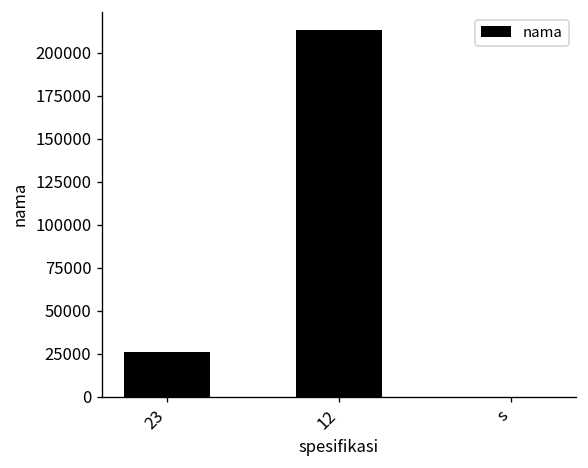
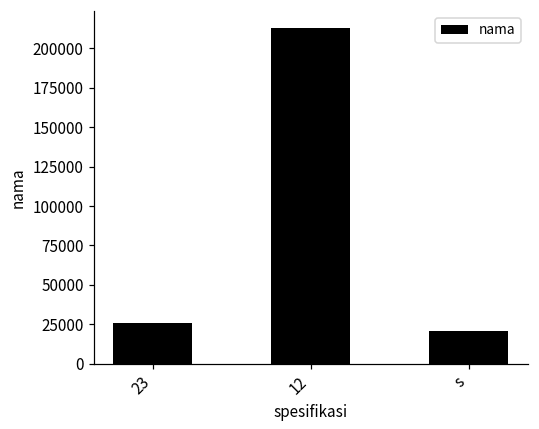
s: 0 -> 21000
